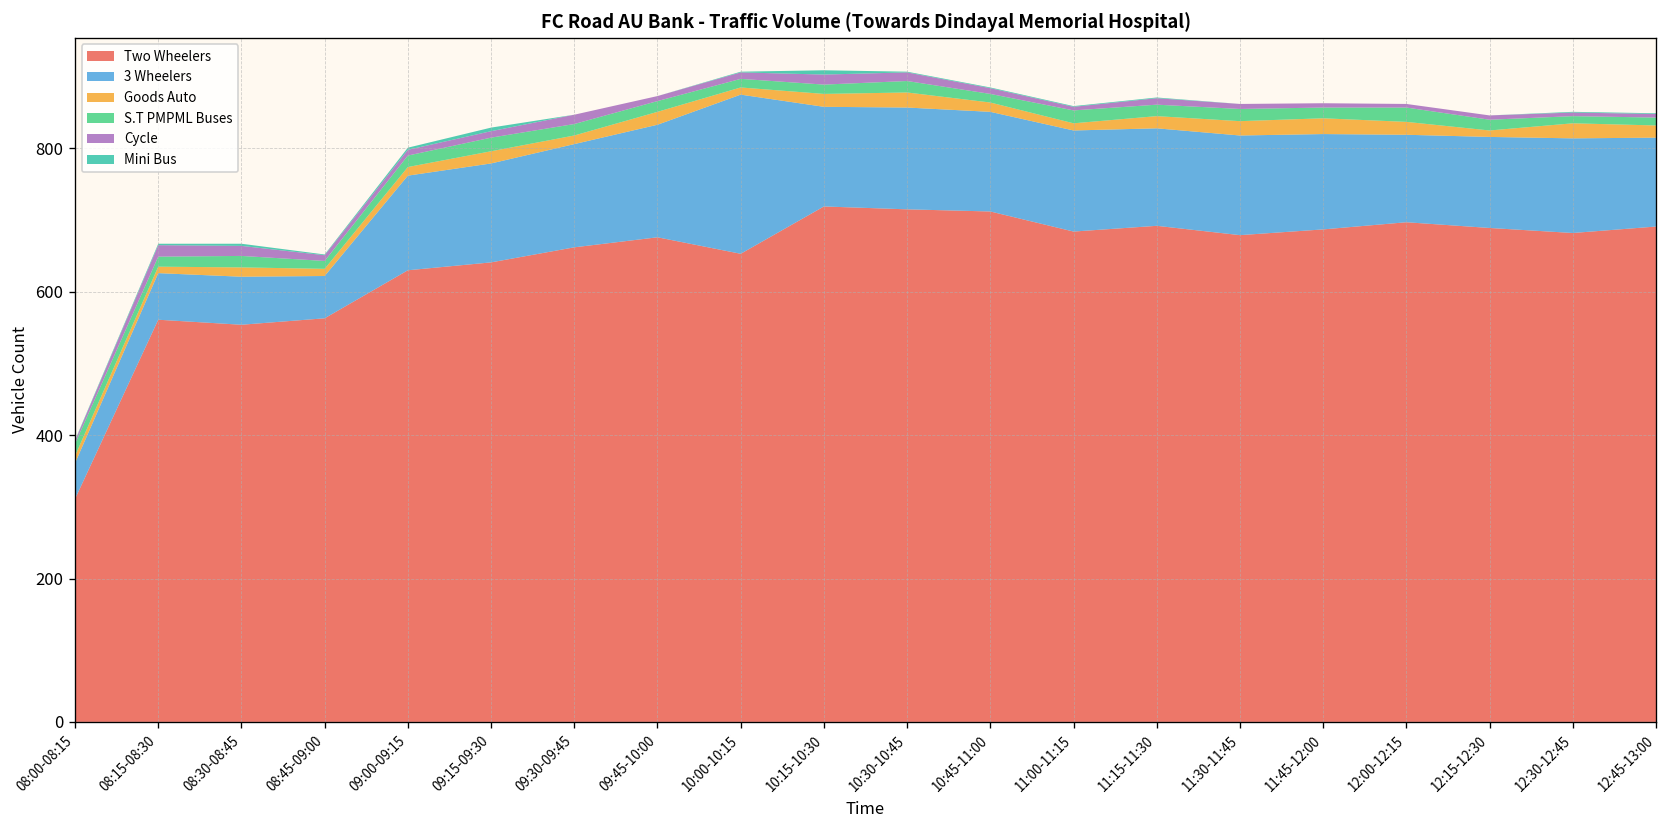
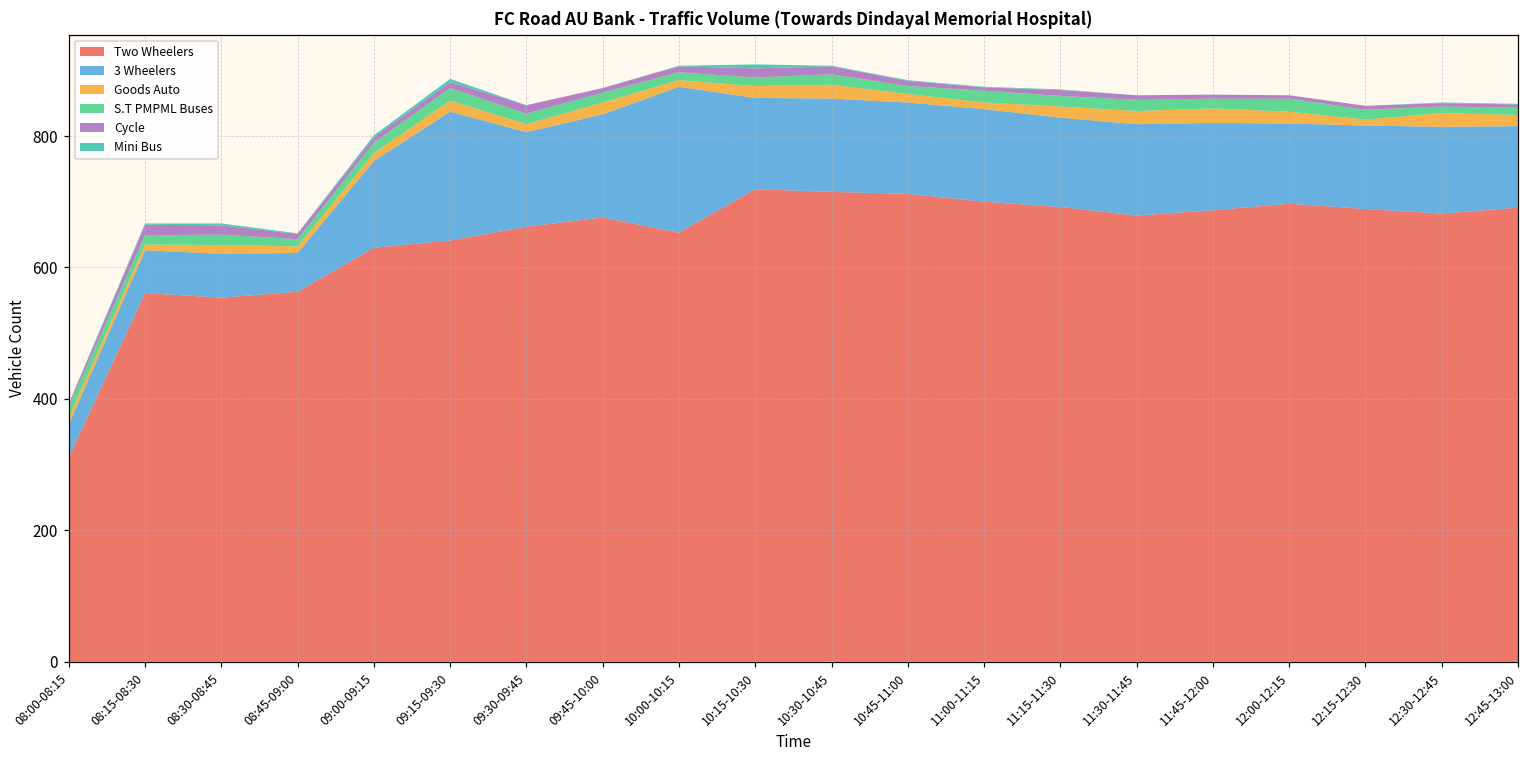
3 Wheelers, 09:15-09:30: 140 -> 200
Two Wheelers, 11:00-11:15: 680 -> 700
